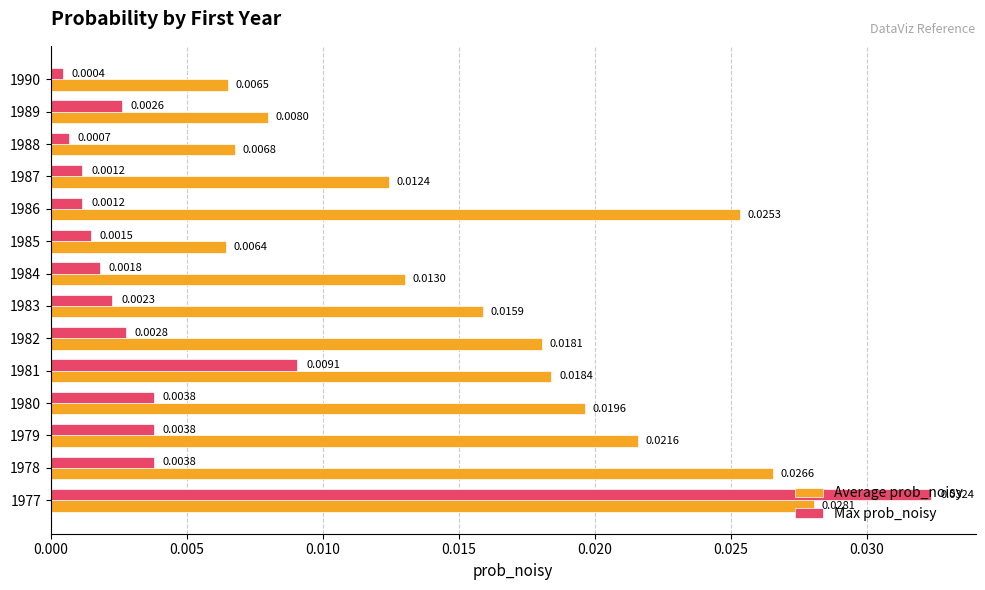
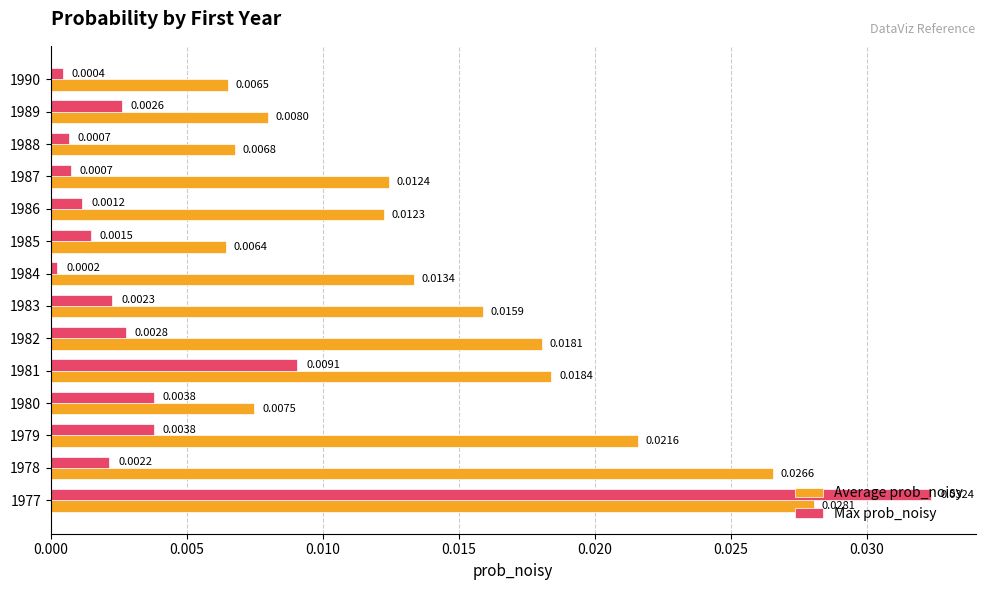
Max prob_noisy, 1987: 0.0012 -> 0.0007
Average prob_noisy, 1986: 0.0253 -> 0.0123
Max prob_noisy, 1984: 0.0018 -> 0.0002
Average prob_noisy, 1984: 0.0130 -> 0.0134
Average prob_noisy, 1980: 0.0196 -> 0.0075
Max prob_noisy, 1978: 0.0038 -> 0.0022
